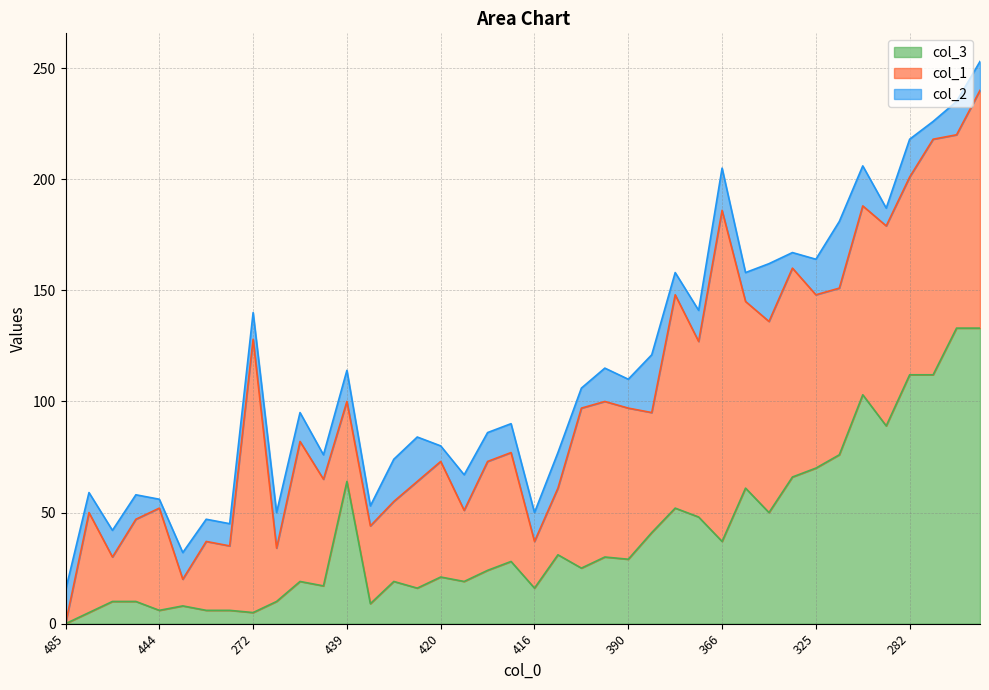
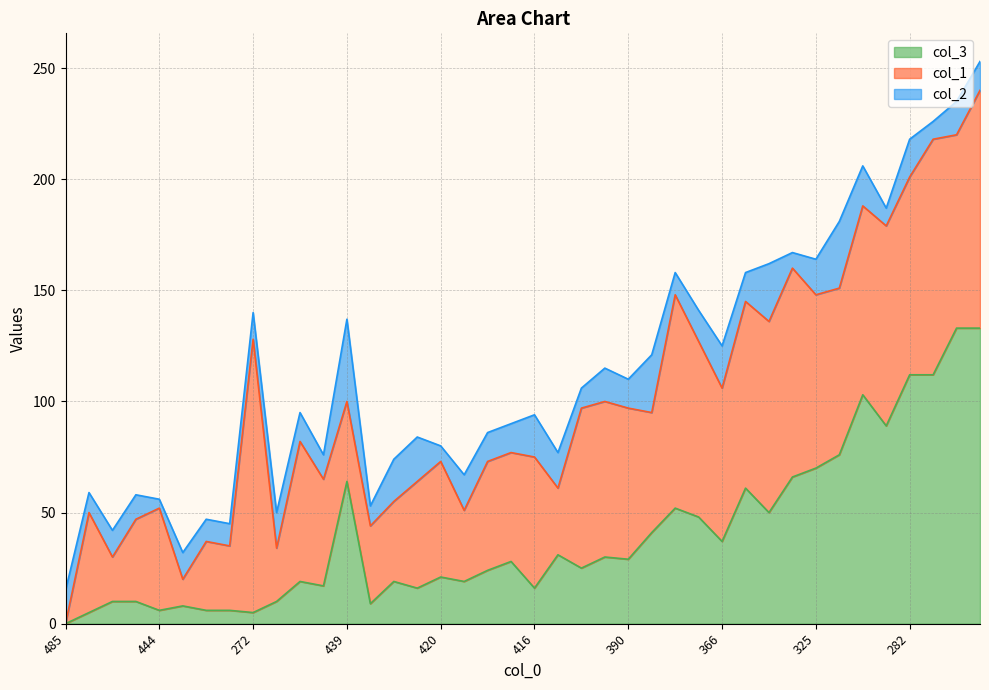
col_2, 439: 14 -> 37
col_1, 416: 21 -> 59
col_2, 416: 13 -> 19
col_1, 366: 149 -> 69
